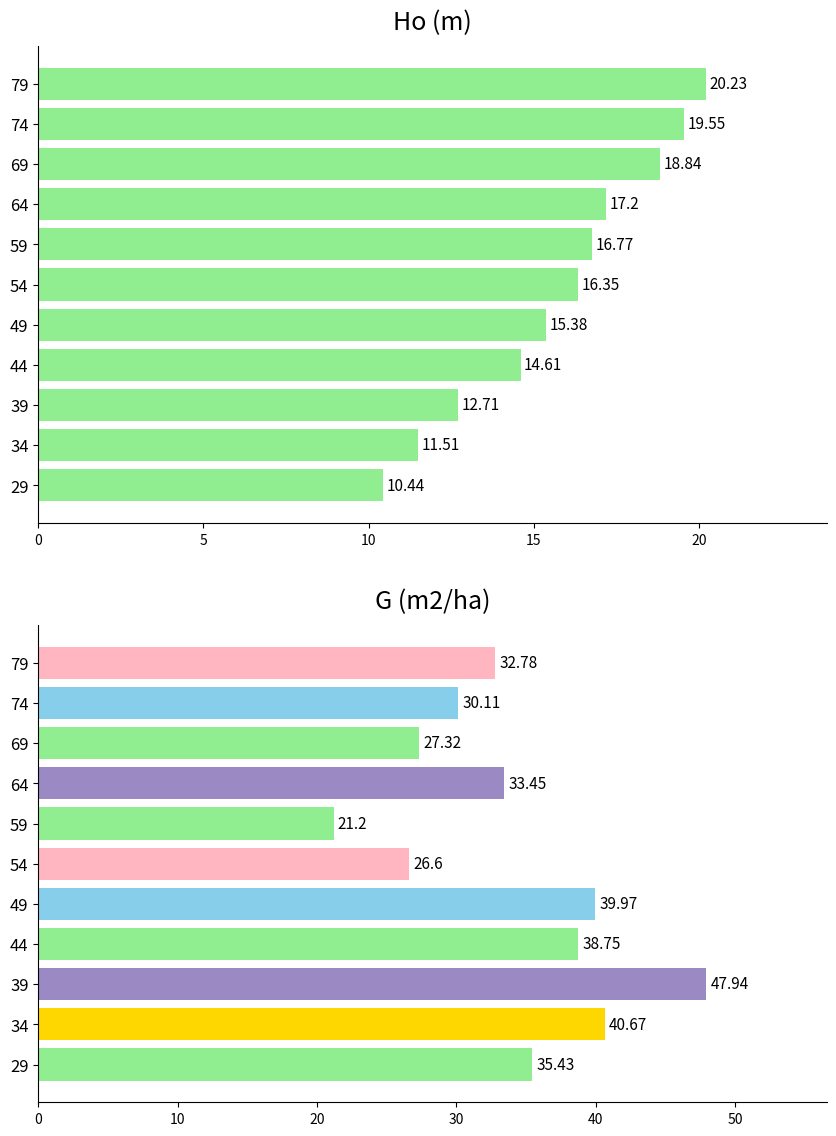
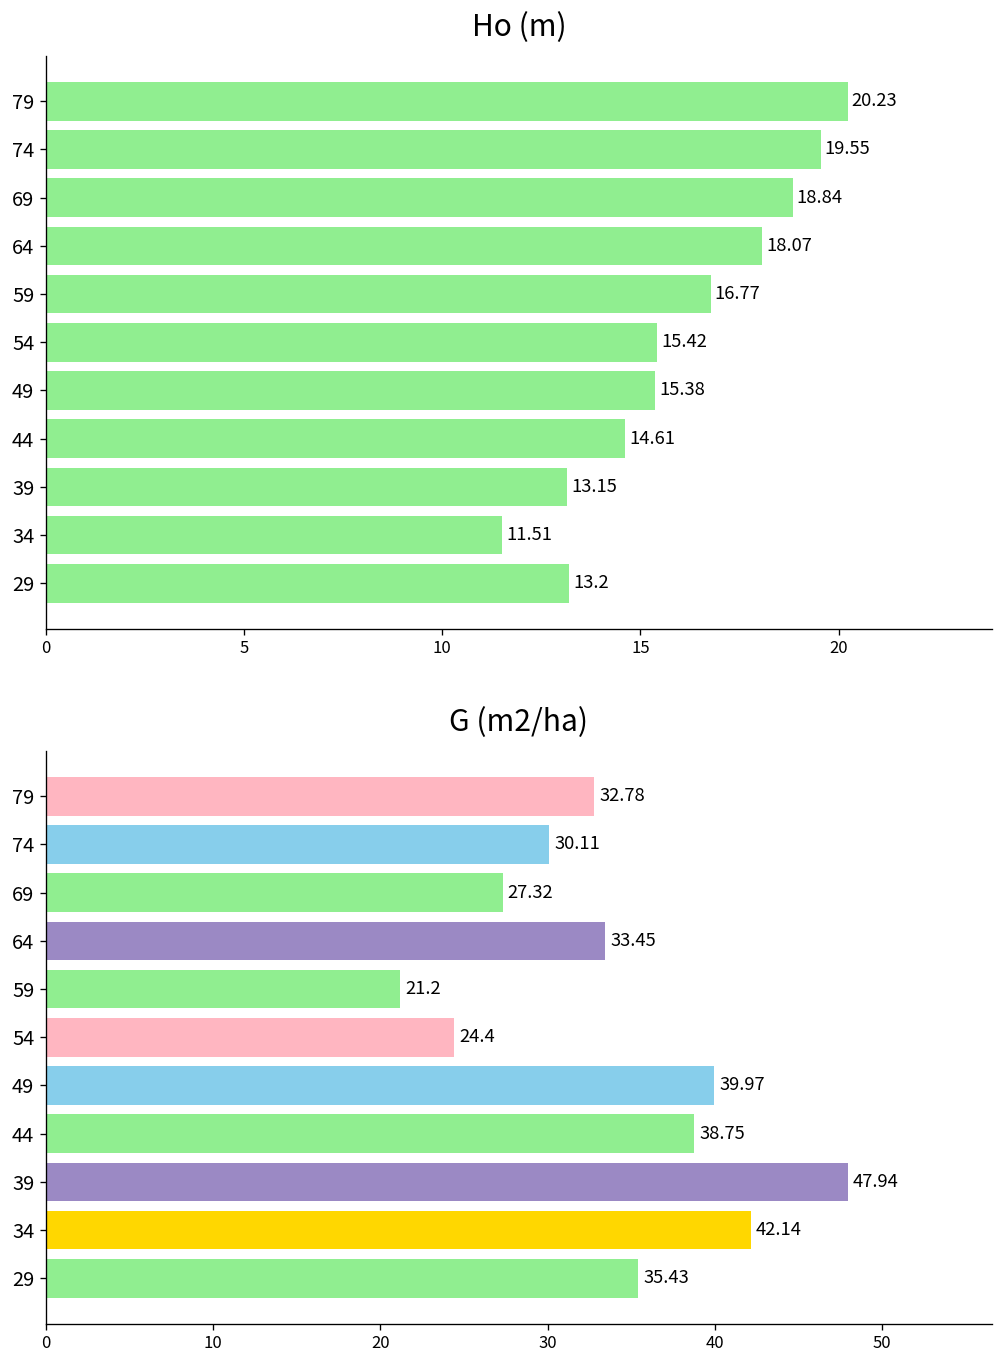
Ho (m), 64: 17.2 -> 18.07
Ho (m), 54: 16.35 -> 15.42
Ho (m), 39: 12.71 -> 13.15
Ho (m), 29: 10.44 -> 13.2
G (m2/ha), 54: 26.6 -> 24.4
G (m2/ha), 34: 40.67 -> 42.14
